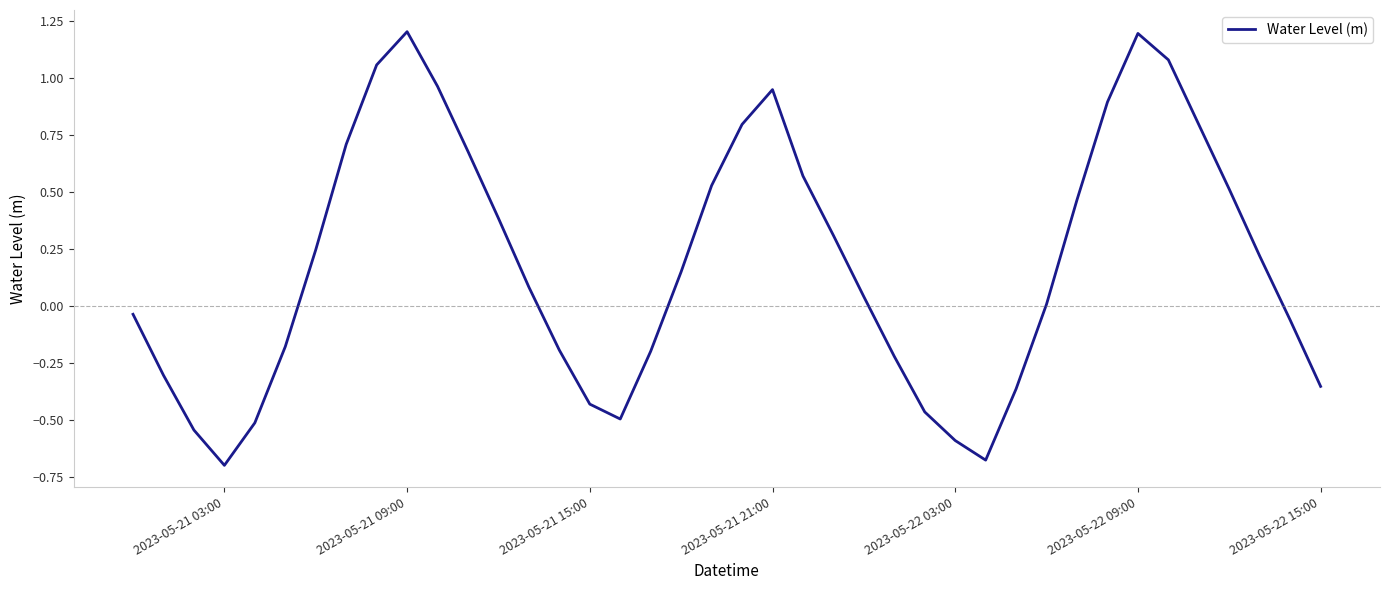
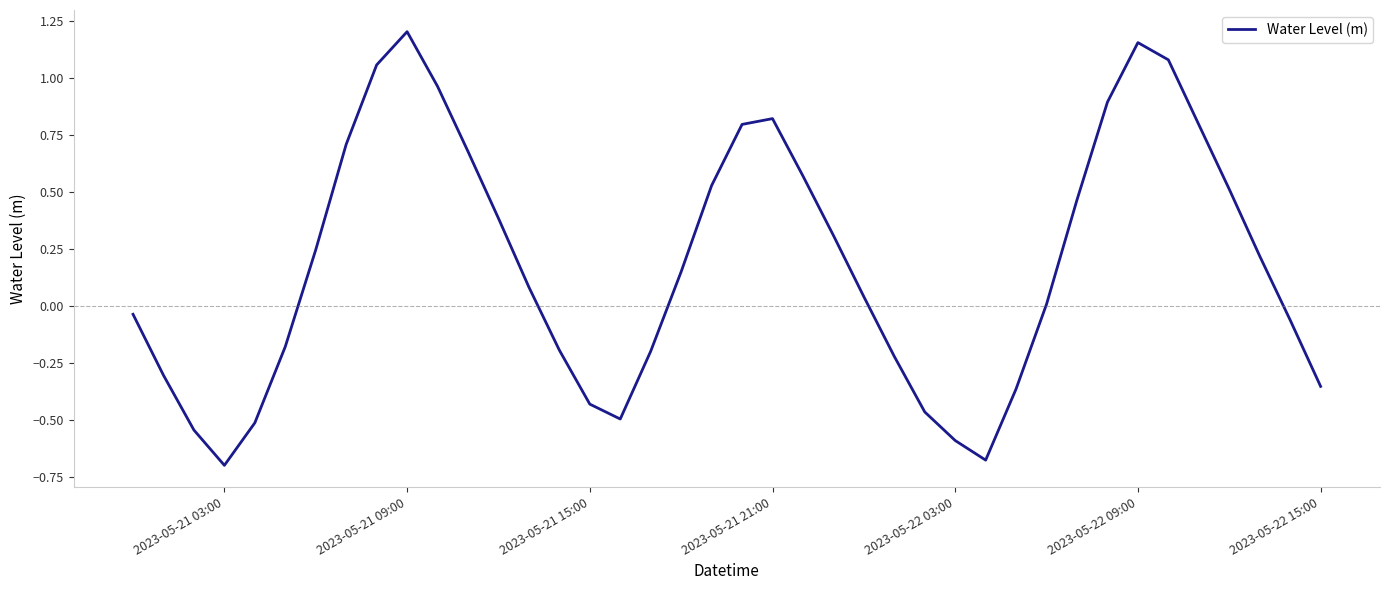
2023-05-21 21:00: 0.95 -> 0.82
2023-05-22 09:00: 1.20 -> 1.15
